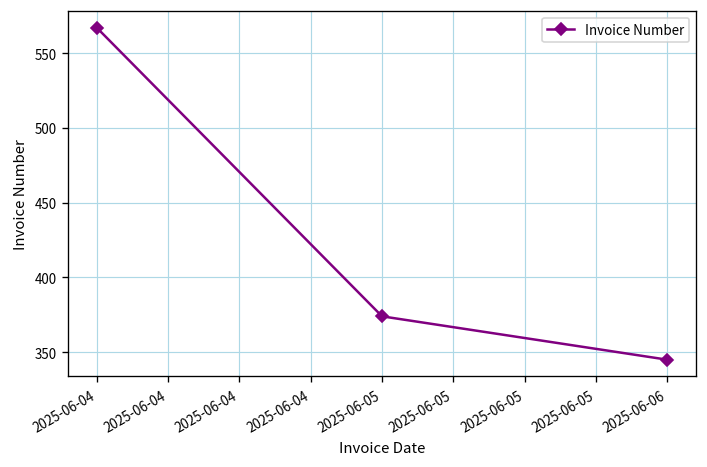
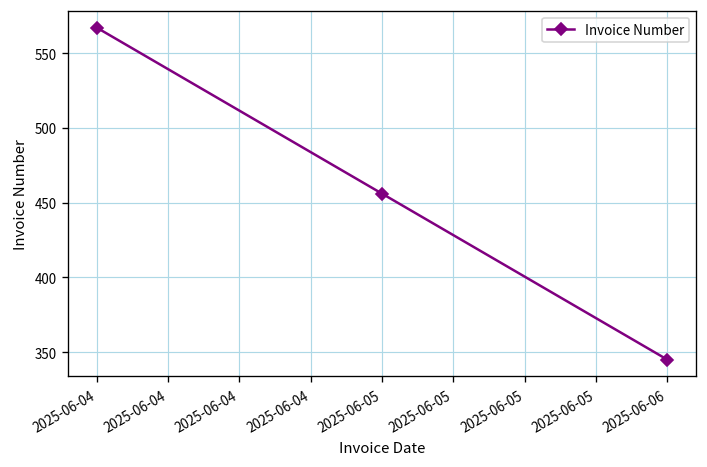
2025-06-05: 374 -> 456
